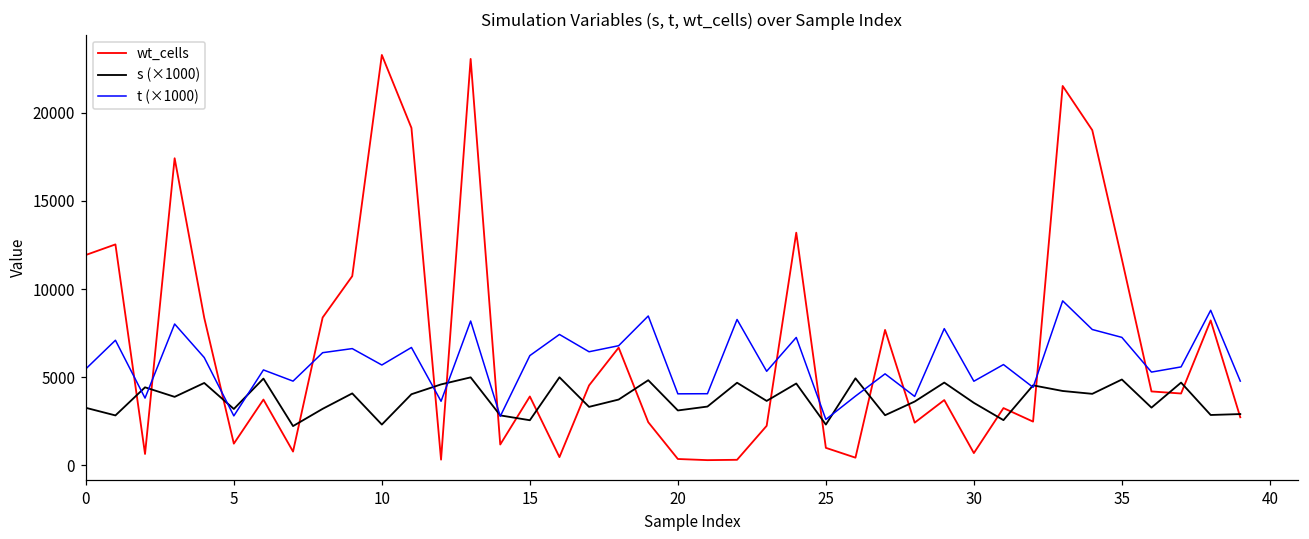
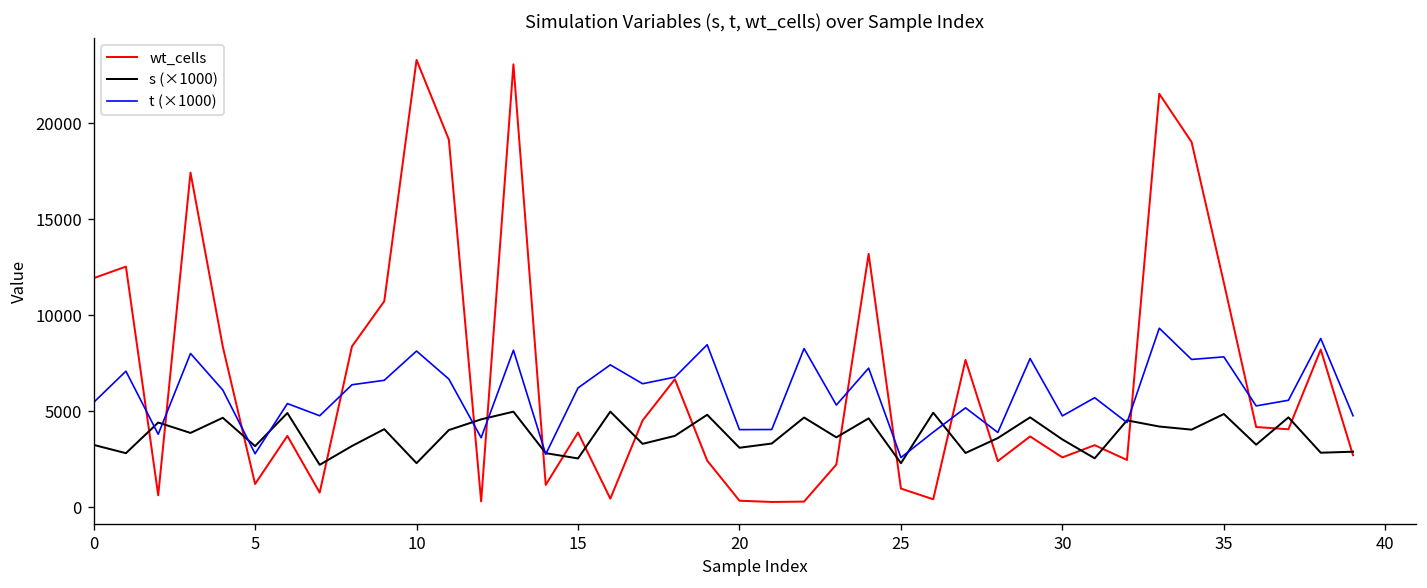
t (×1000), 10: 5700 -> 8100
wt_cells, 30: 700 -> 2600
t (×1000), 35: 7300 -> 7800
